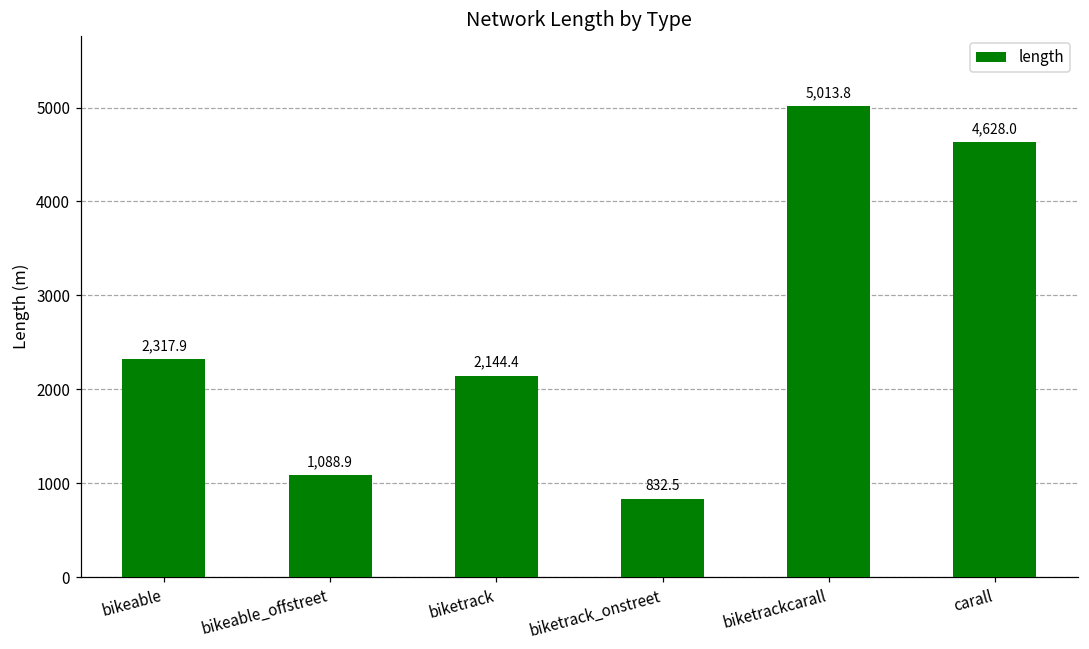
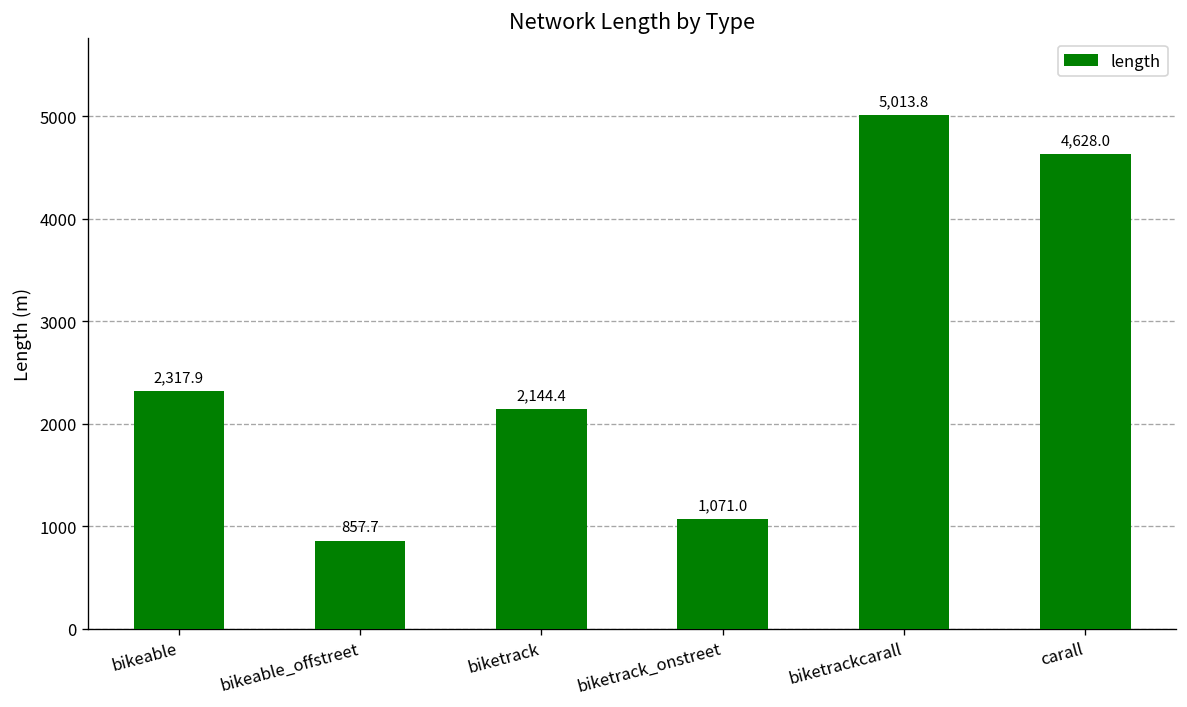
bikeable_offstreet: 1,088.9 -> 857.7
biketrack_onstreet: 832.5 -> 1,071.0
